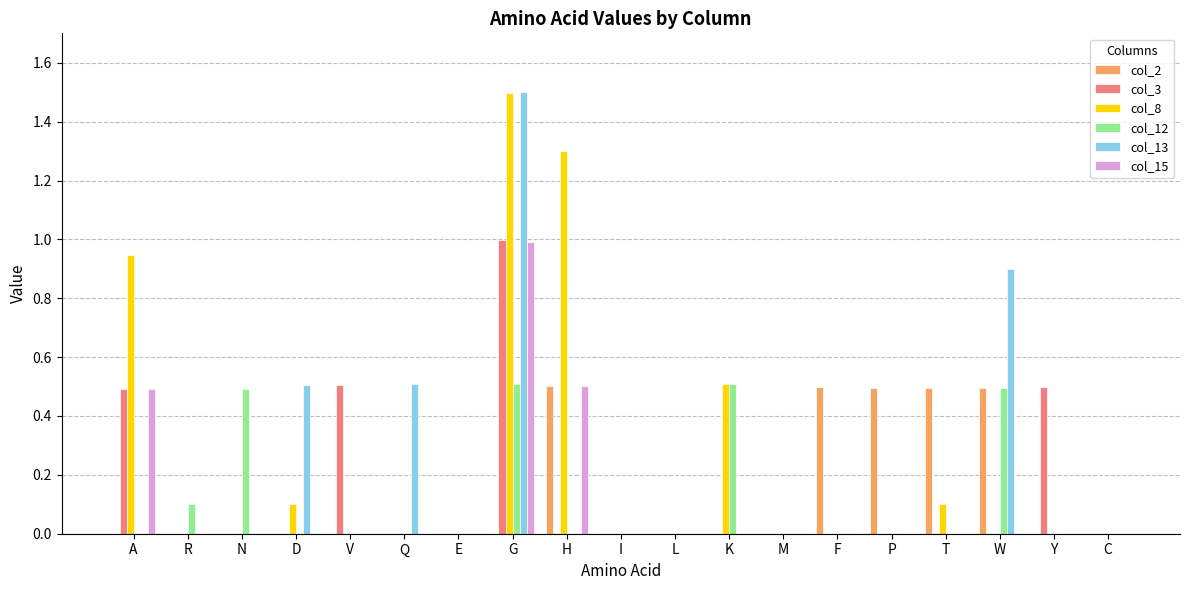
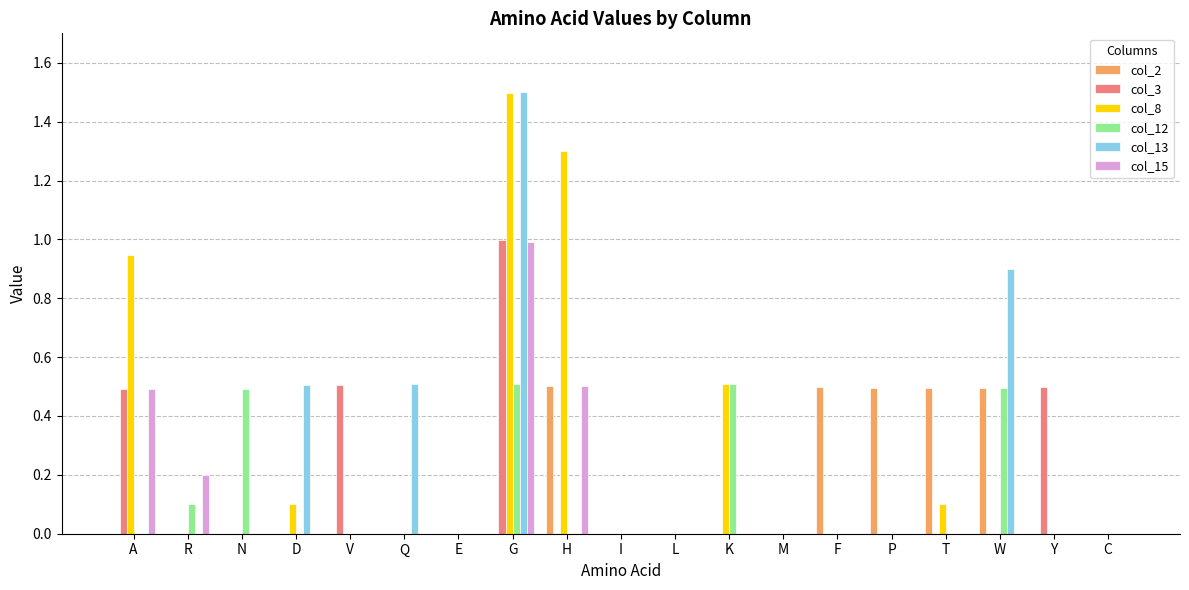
col_15, R: 0.0 -> 0.2
